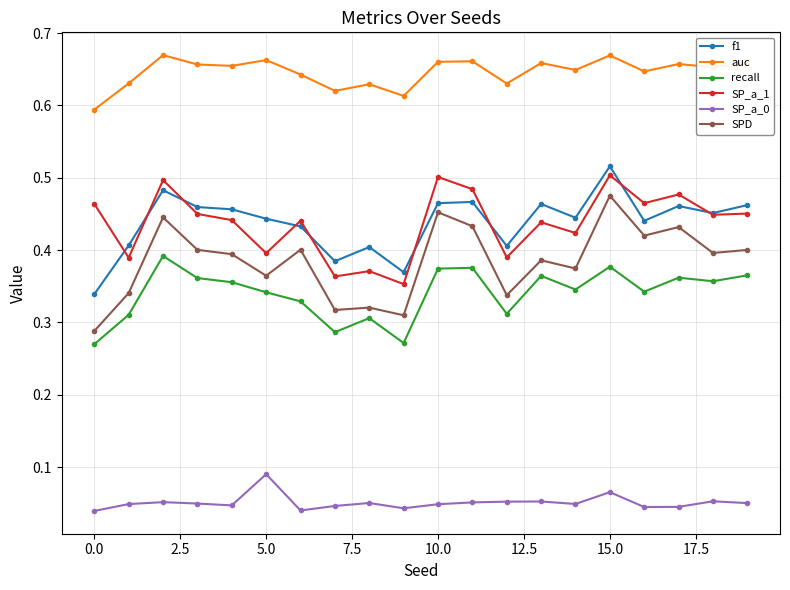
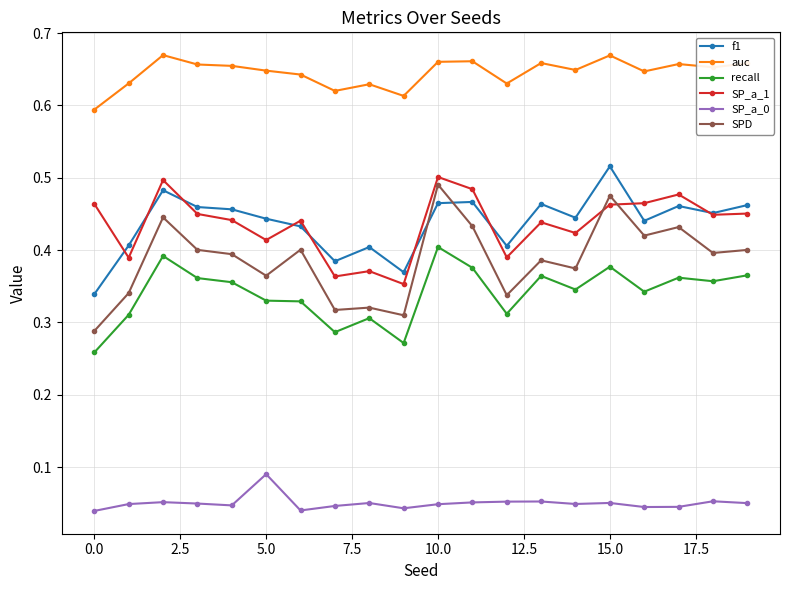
recall, 0.0: 0.27 -> 0.26
auc, 5.0: 0.66 -> 0.65
recall, 5.0: 0.34 -> 0.33
SP_a_1, 5.0: 0.40 -> 0.41
recall, 10.0: 0.37 -> 0.40
SPD, 10.0: 0.45 -> 0.49
SP_a_1, 15.0: 0.50 -> 0.46
SP_a_0, 15.0: 0.07 -> 0.05
